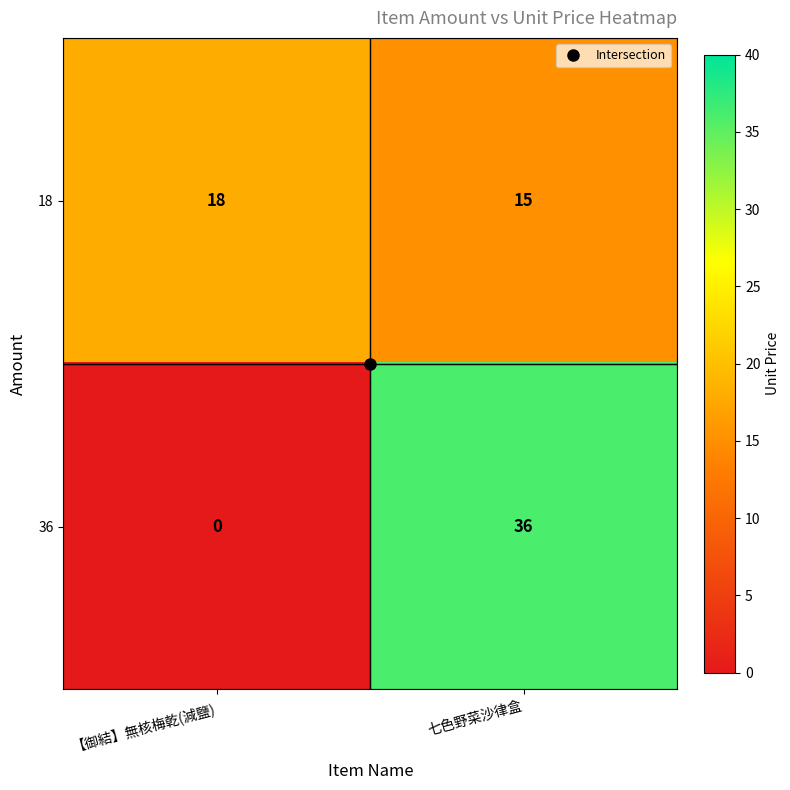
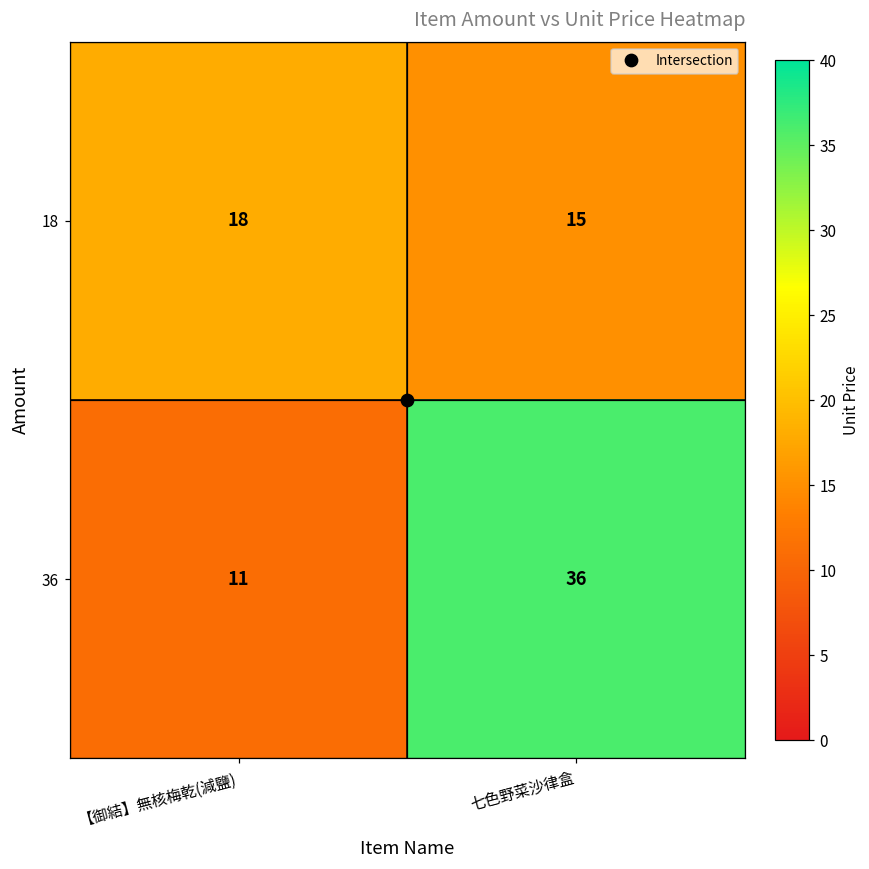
36, 【御結】無核梅乾(減鹽): 0 -> 11
